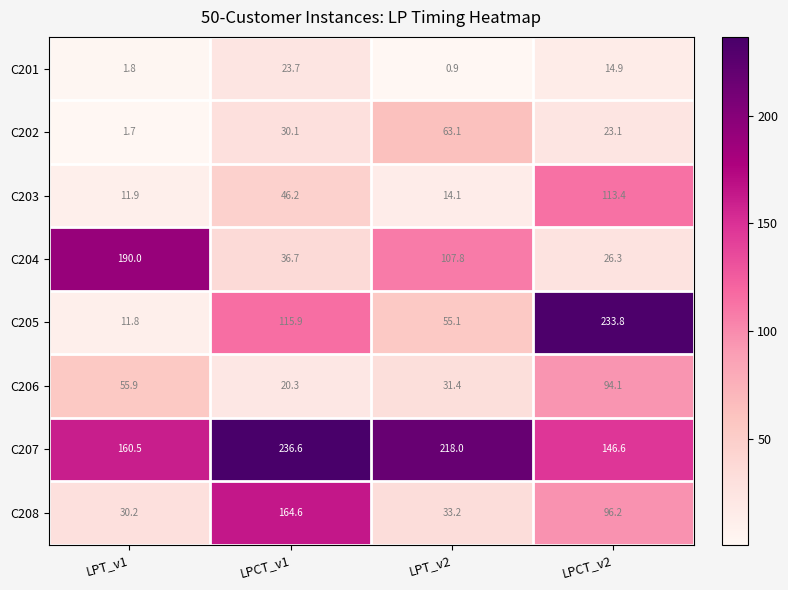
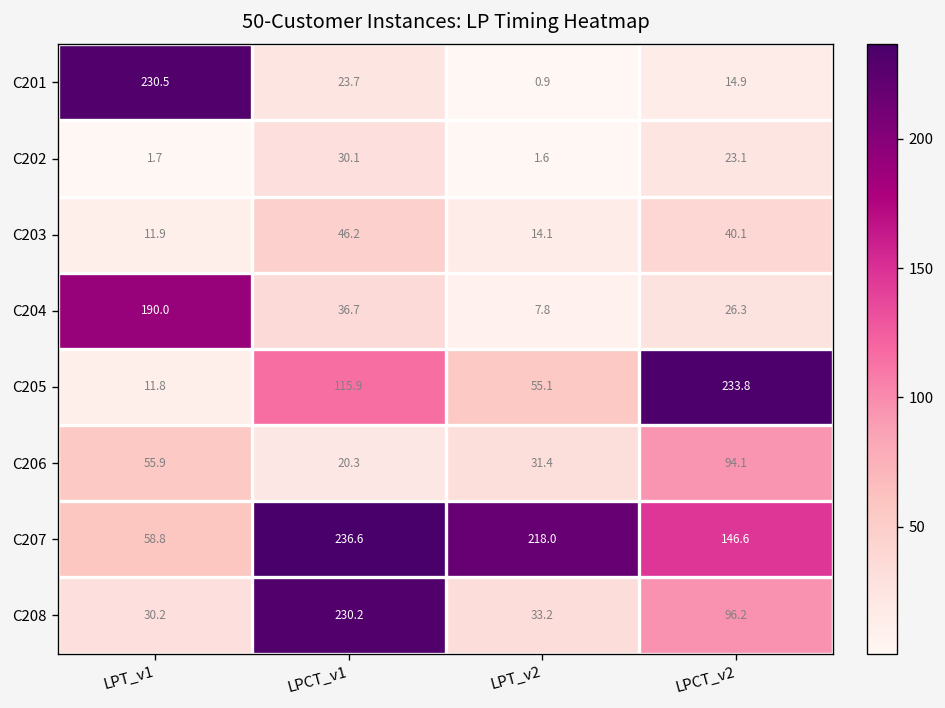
C201, LPT_v1: 1.8 -> 230.5
C202, LPT_v2: 63.1 -> 1.6
C203, LPCT_v2: 113.4 -> 40.1
C204, LPT_v2: 107.8 -> 7.8
C207, LPT_v1: 160.5 -> 58.8
C208, LPCT_v1: 164.6 -> 230.2
